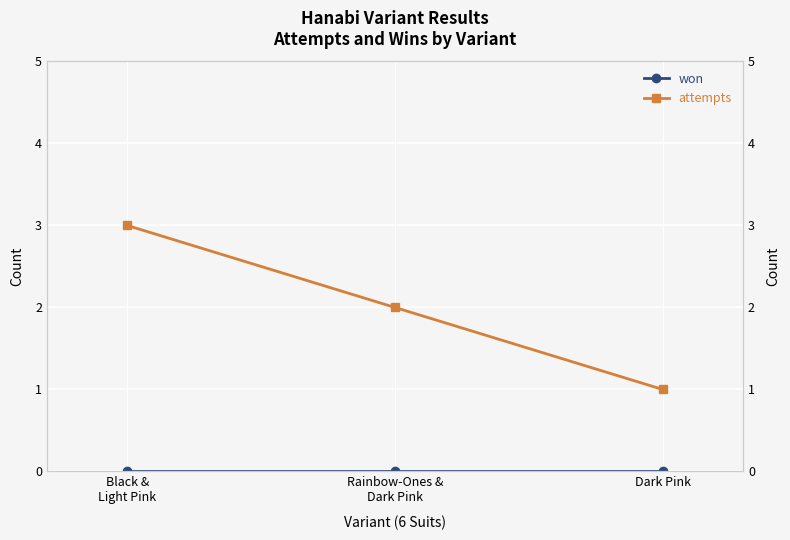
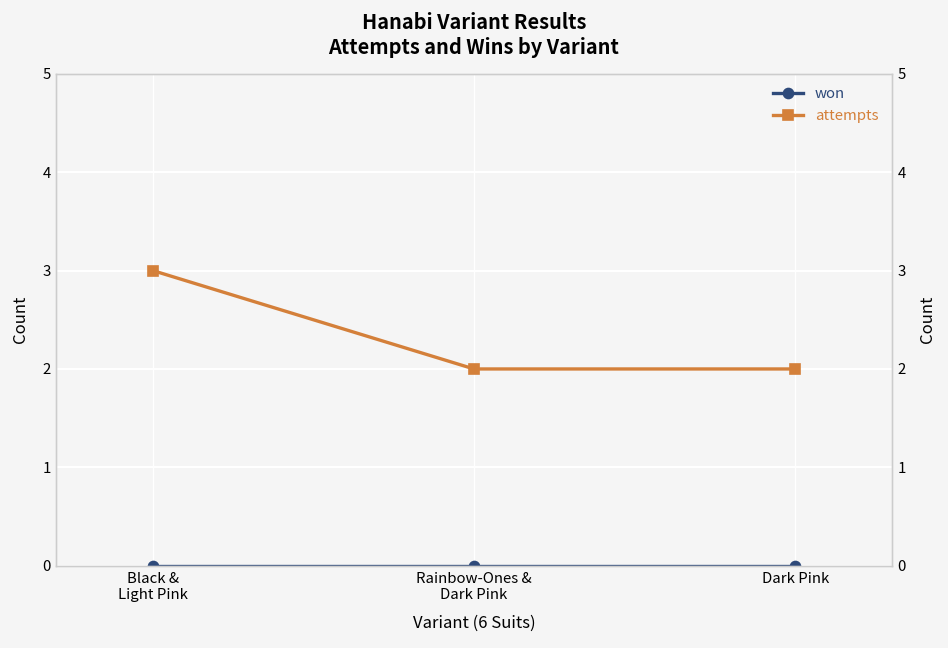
attempts, Dark Pink: 1 -> 2
